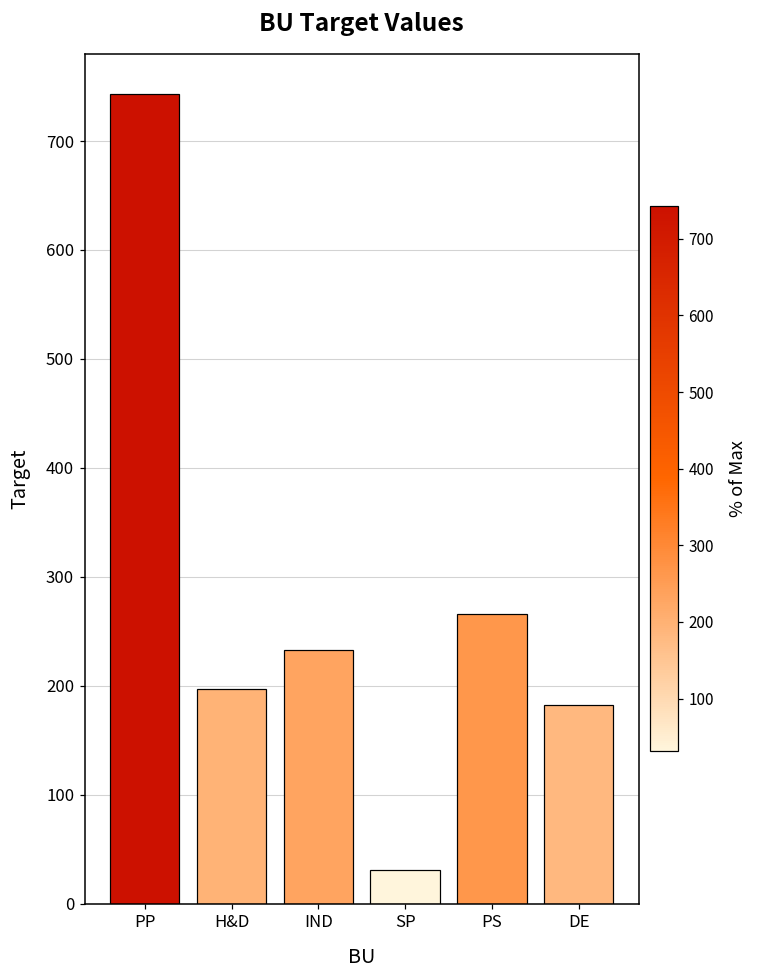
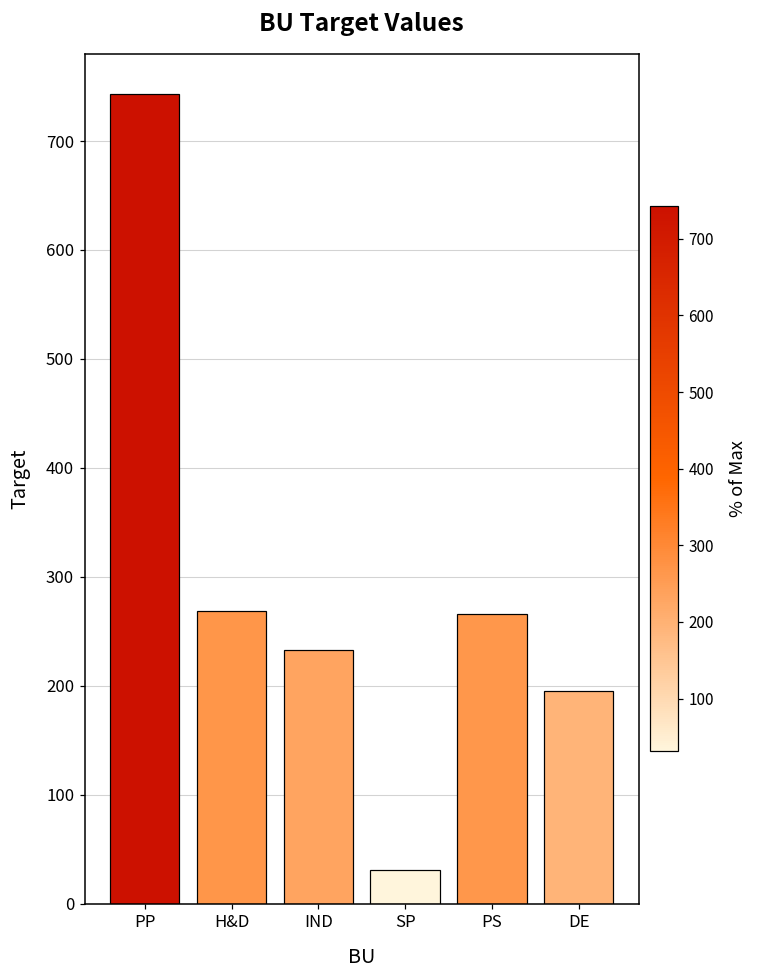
H&D: 200 -> 270
DE: 180 -> 200
